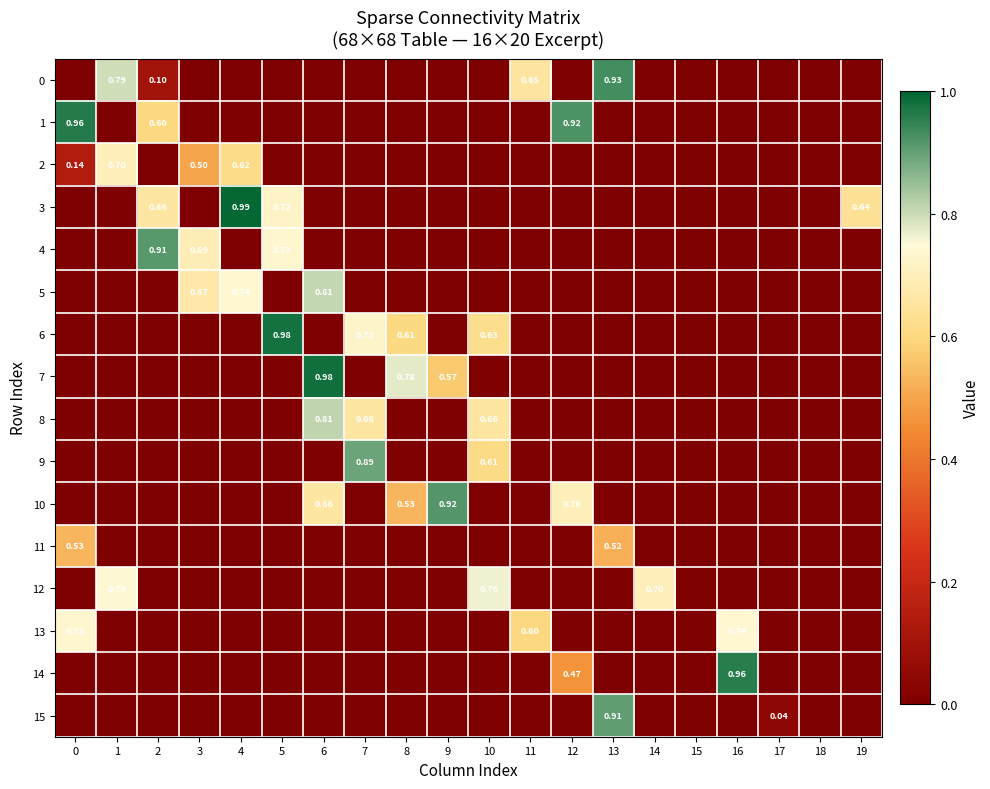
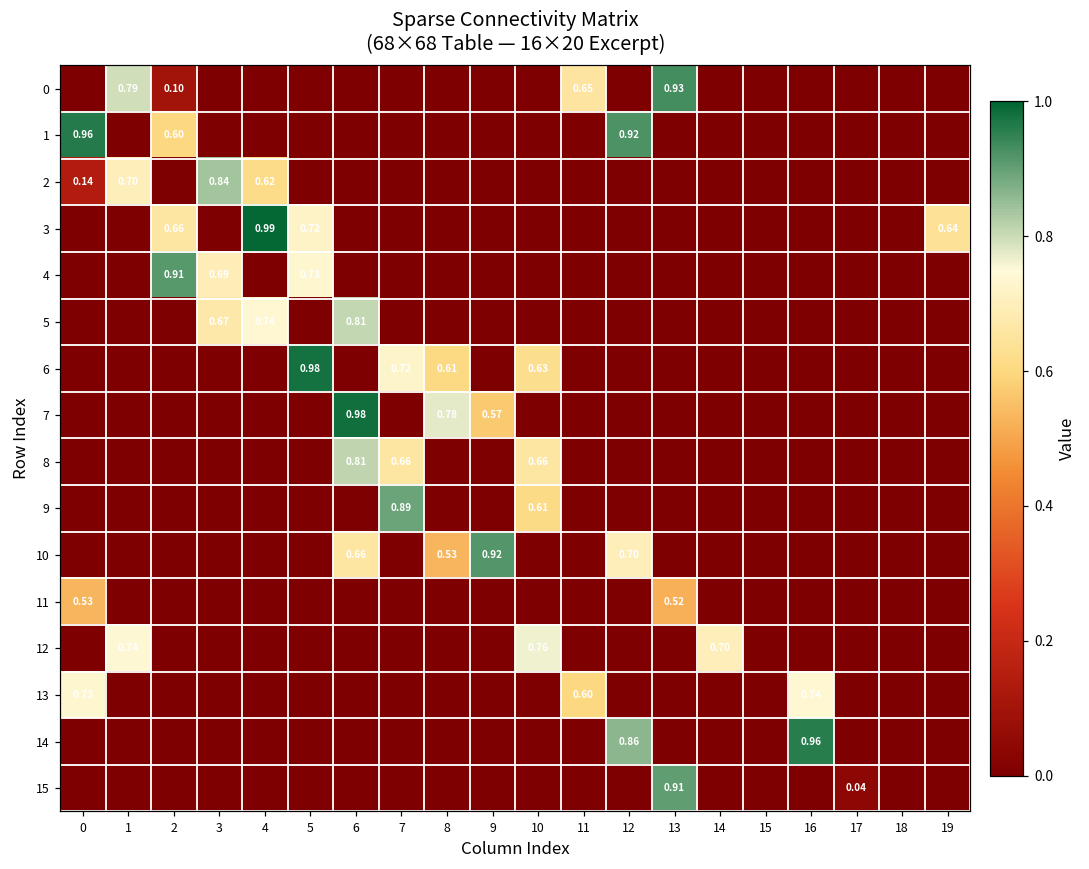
2, 3: 0.50 -> 0.84
14, 12: 0.47 -> 0.86
